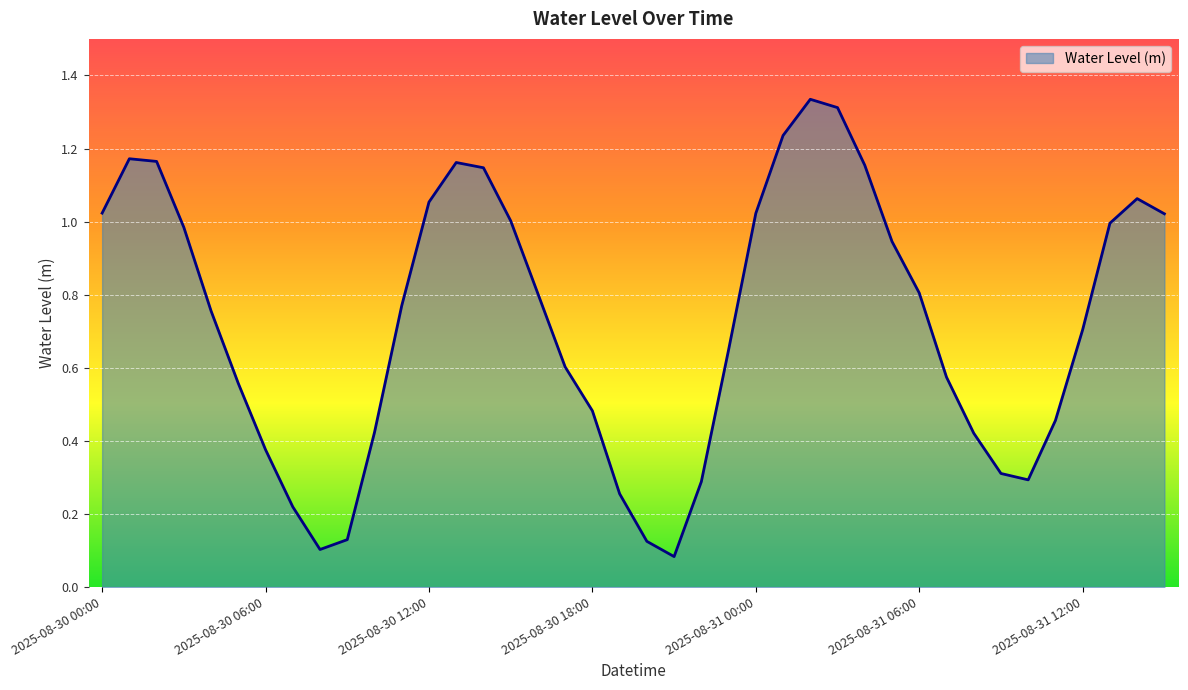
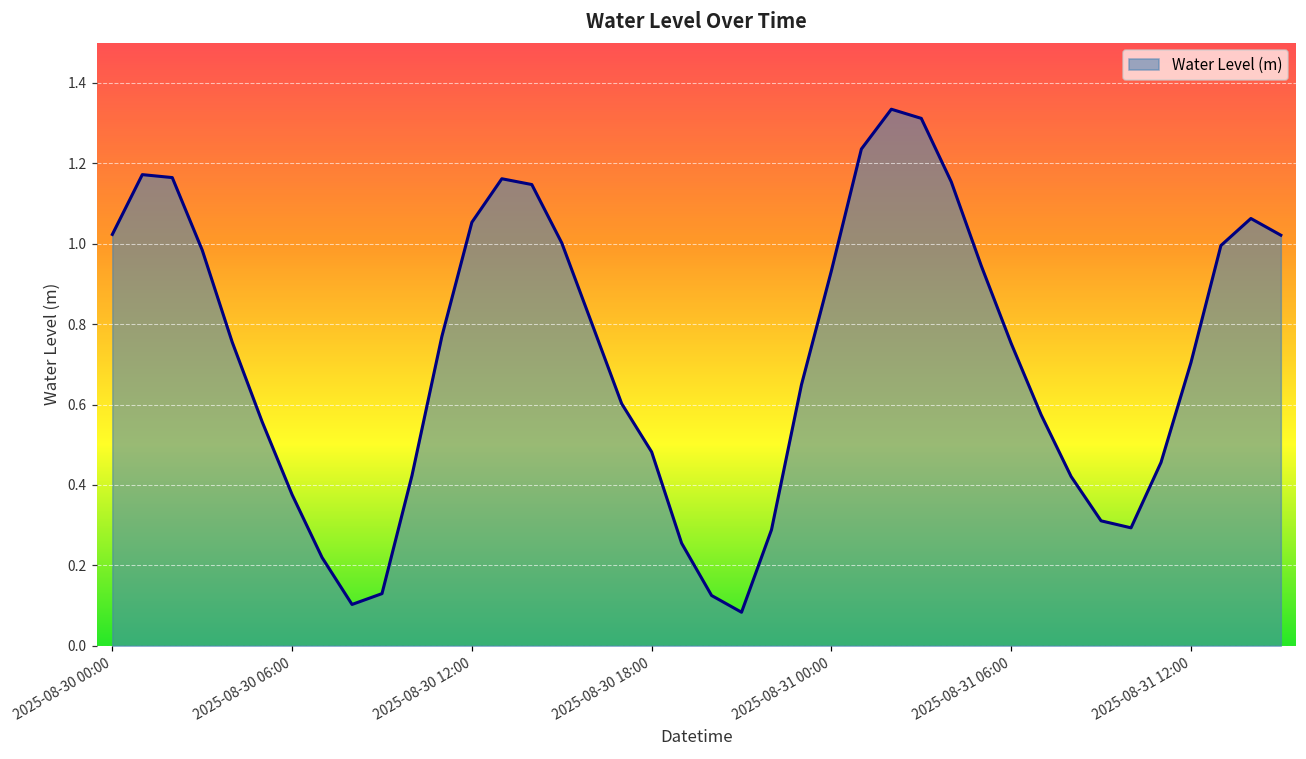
2025-08-31 00:00: 1.02 -> 0.93
2025-08-31 06:00: 0.80 -> 0.75
